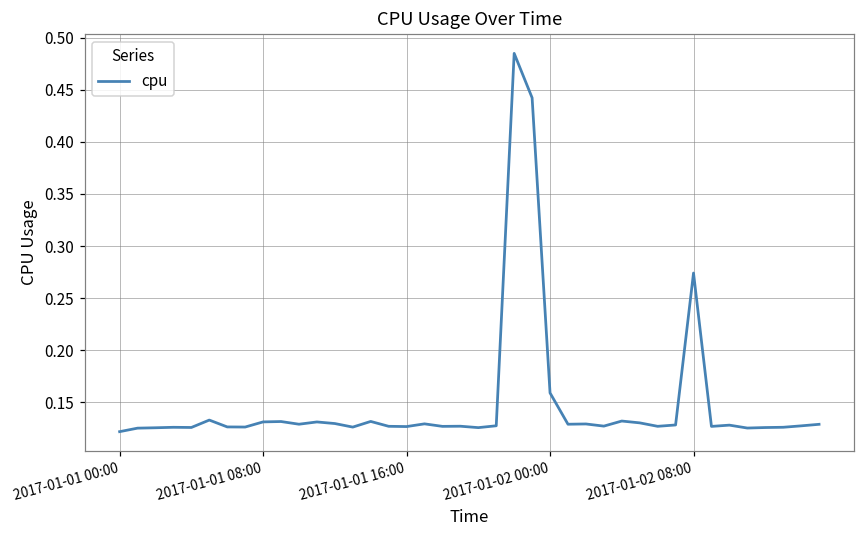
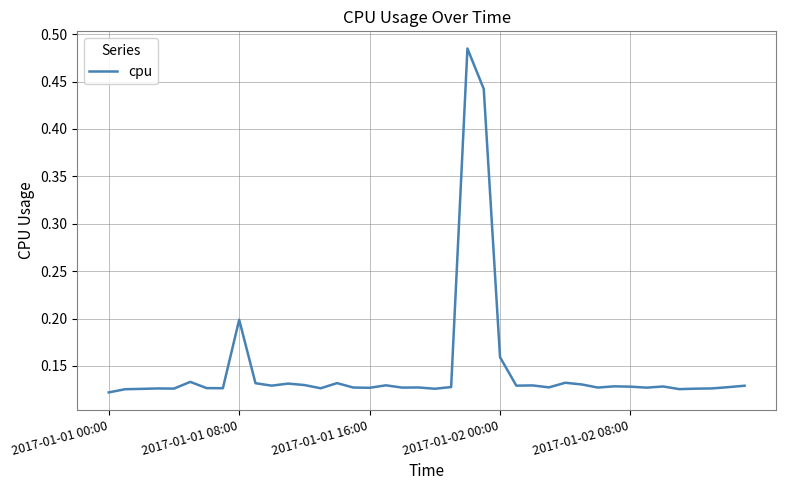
2017-01-01 08:00: 0.13 -> 0.20
2017-01-02 08:00: 0.27 -> 0.13
